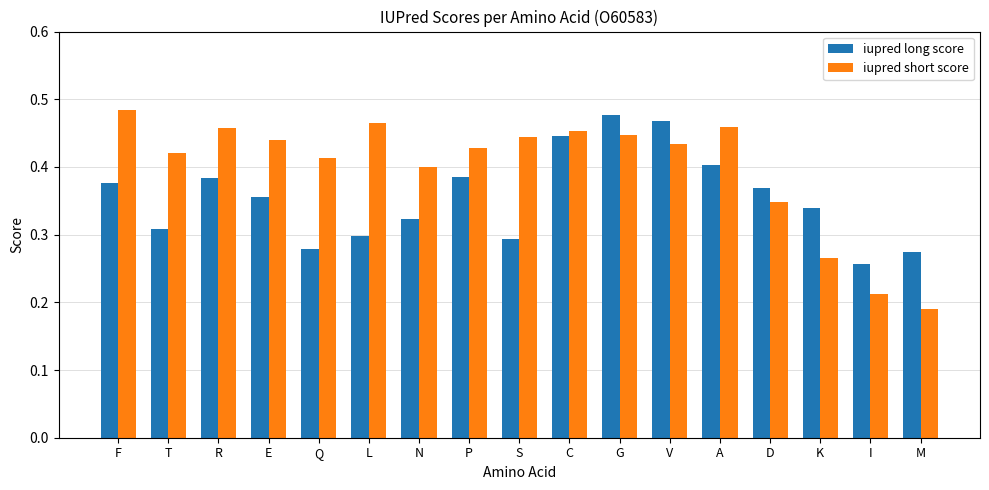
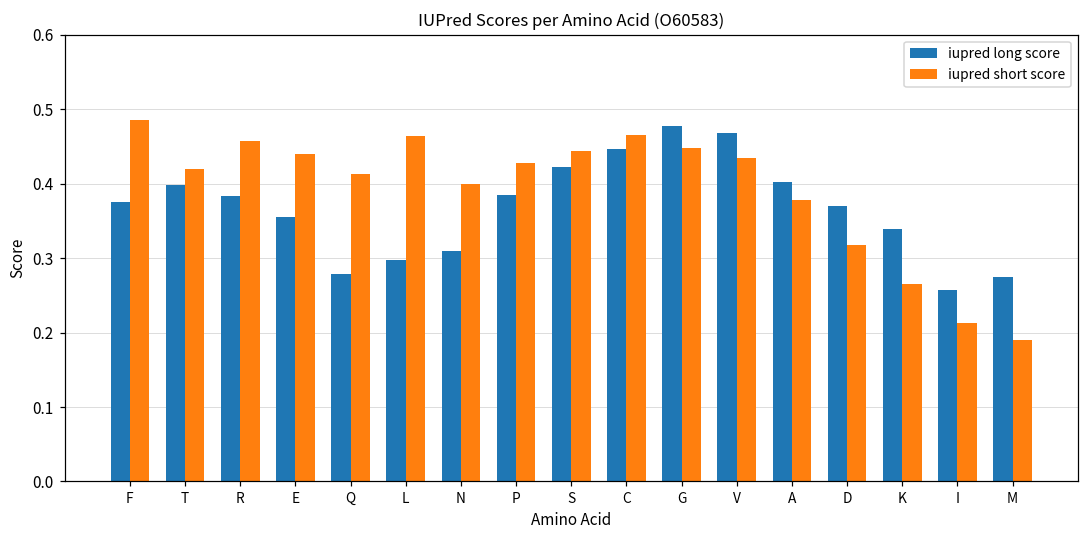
iupred long score, T: 0.31 -> 0.40
iupred long score, N: 0.32 -> 0.31
iupred long score, S: 0.29 -> 0.42
iupred short score, C: 0.45 -> 0.47
iupred short score, A: 0.46 -> 0.38
iupred short score, D: 0.35 -> 0.32
